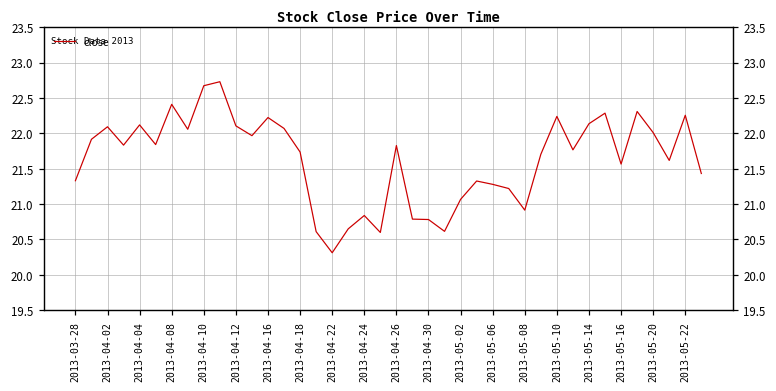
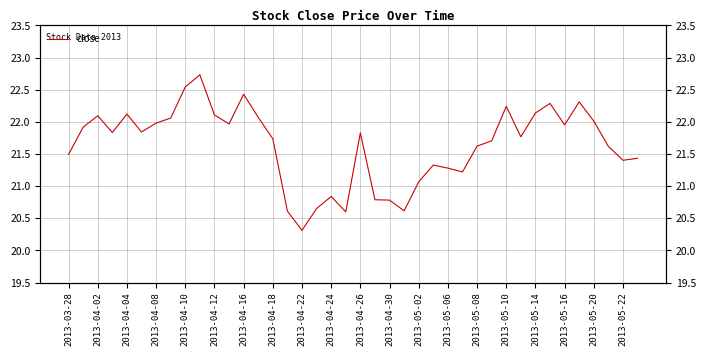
2013-03-28: 21.3 -> 21.5
2013-04-08: 22.4 -> 22.0
2013-04-10: 22.7 -> 22.5
2013-04-16: 22.2 -> 22.4
2013-05-08: 20.9 -> 21.6
2013-05-16: 21.6 -> 22.0
2013-05-22: 22.3 -> 21.4
